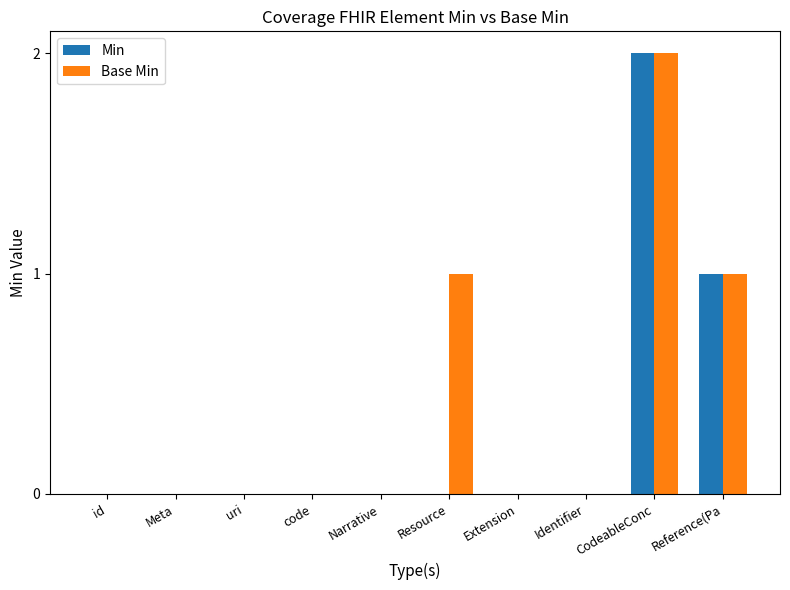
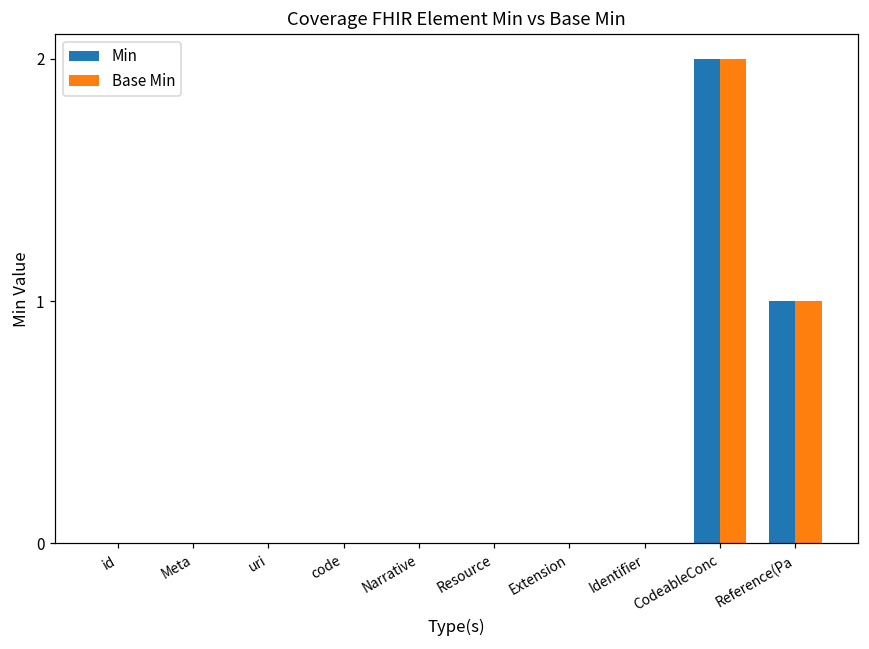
Base Min, Resource: 1 -> 0
